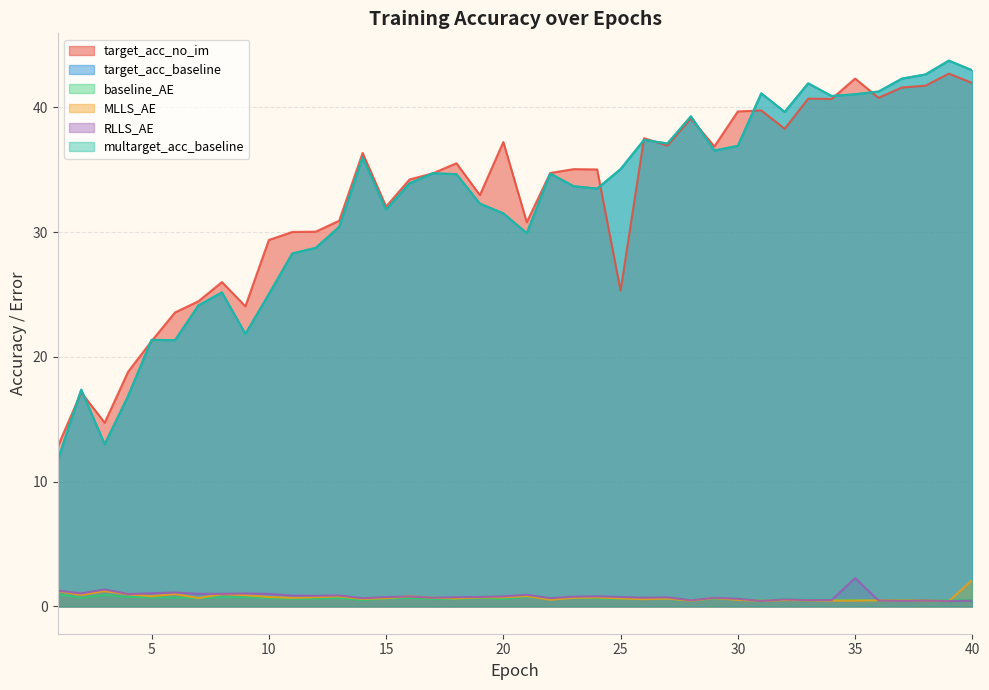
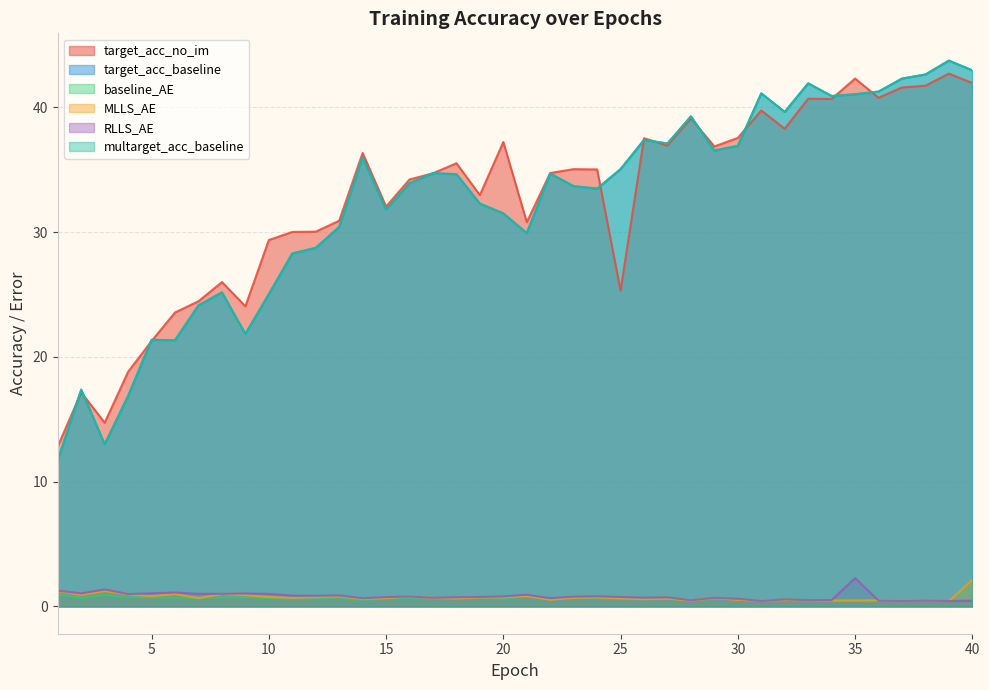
target_acc_no_im, 30: 39.7 -> 37.5
